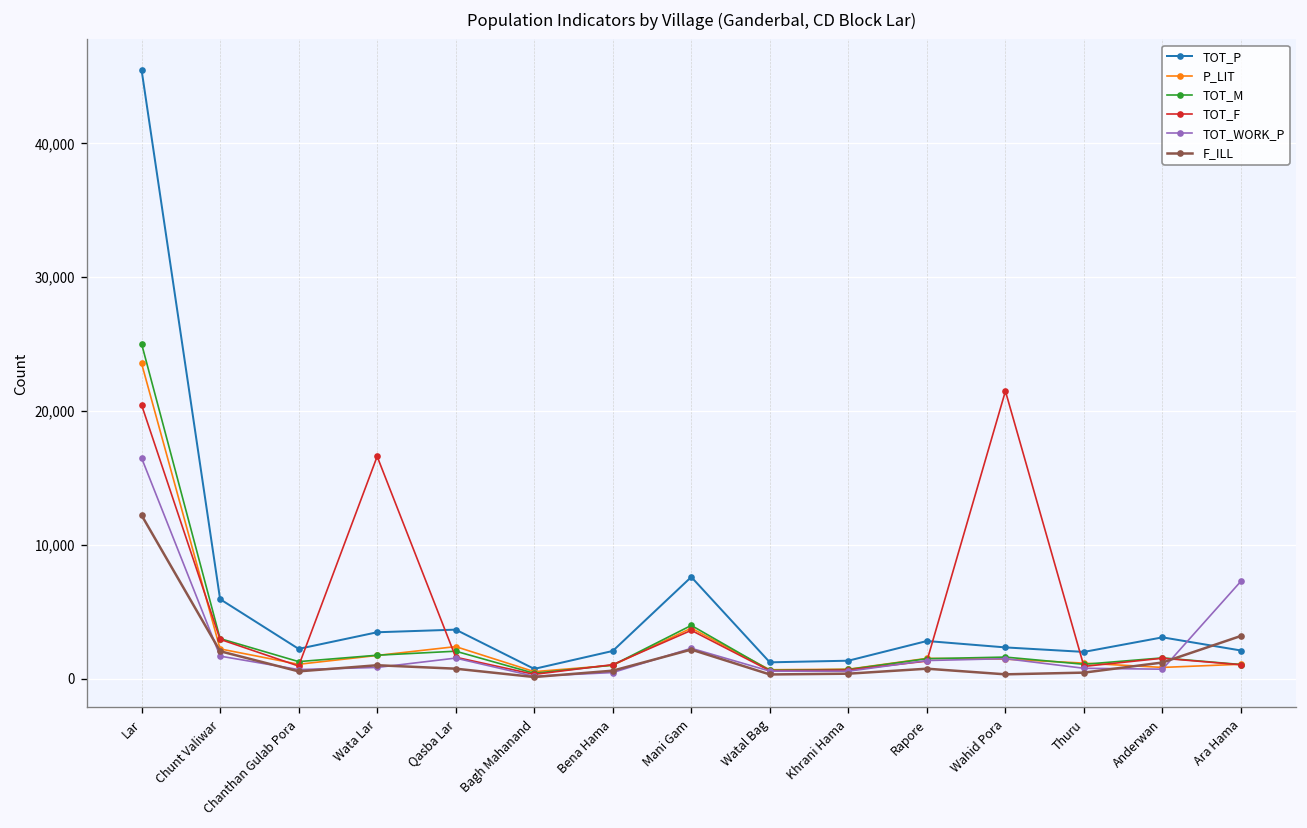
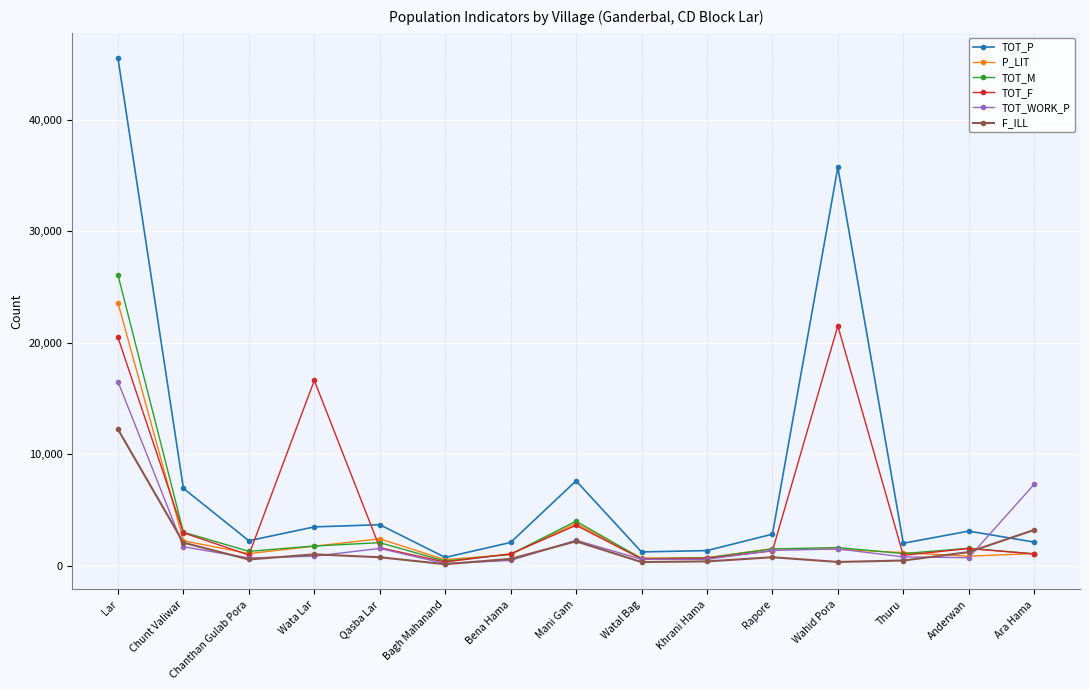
TOT_M, Lar: 25,000 -> 26,100
TOT_P, Chunt Valiwar: 6,000 -> 6,900
TOT_P, Wahid Pora: 2,300 -> 35,700
